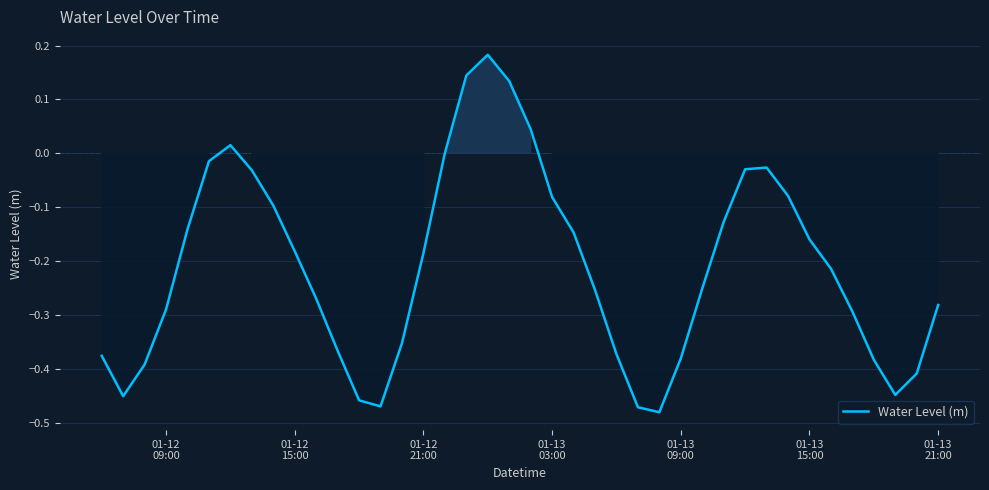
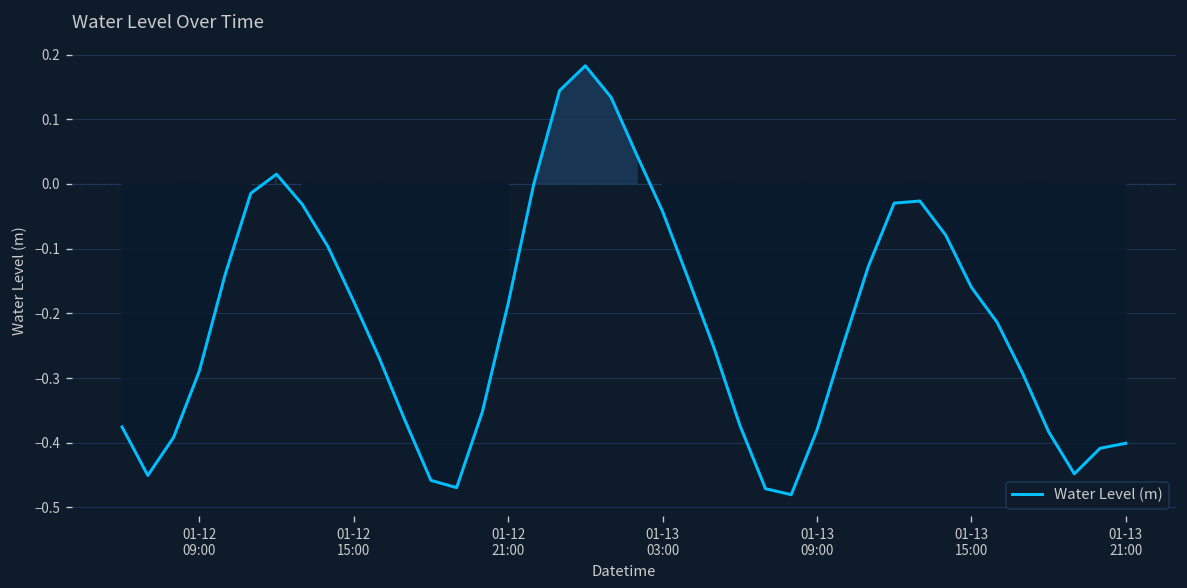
01-13 03:00: -0.08 -> -0.04
01-13 21:00: -0.28 -> -0.40
